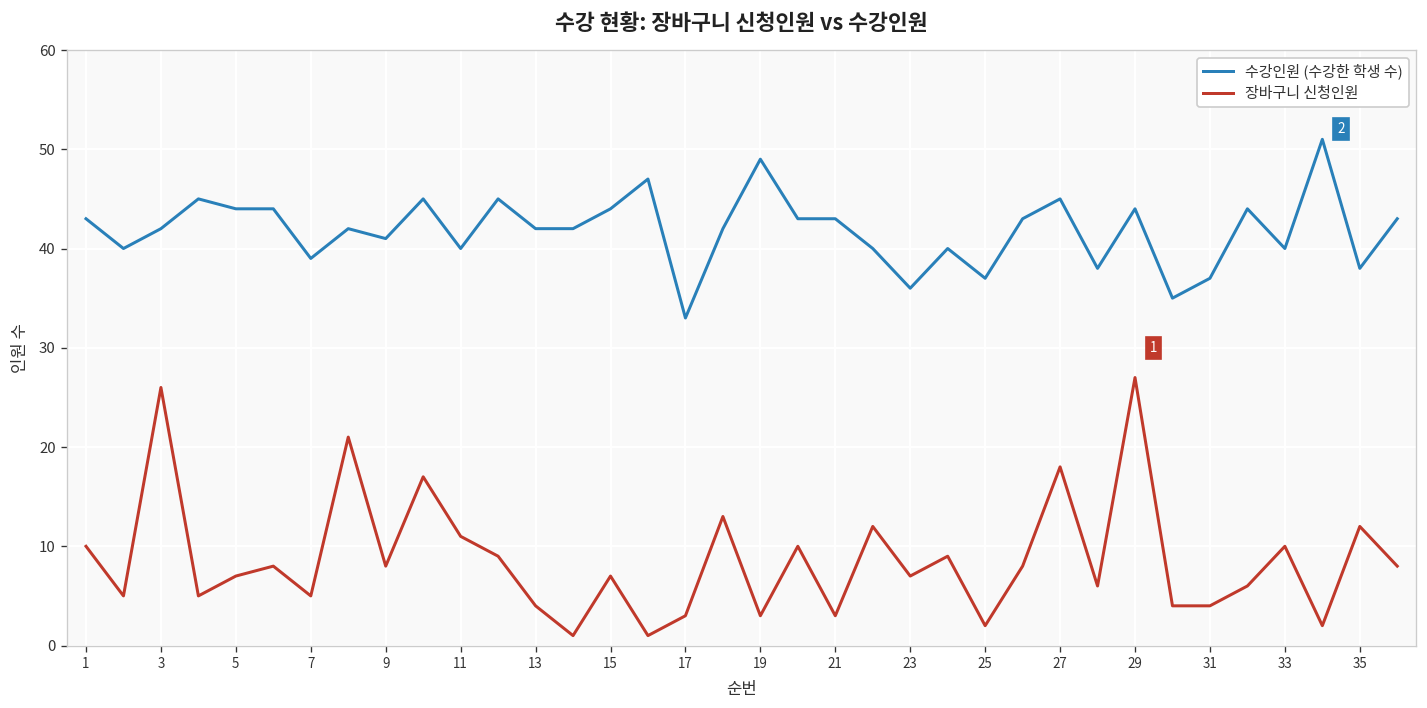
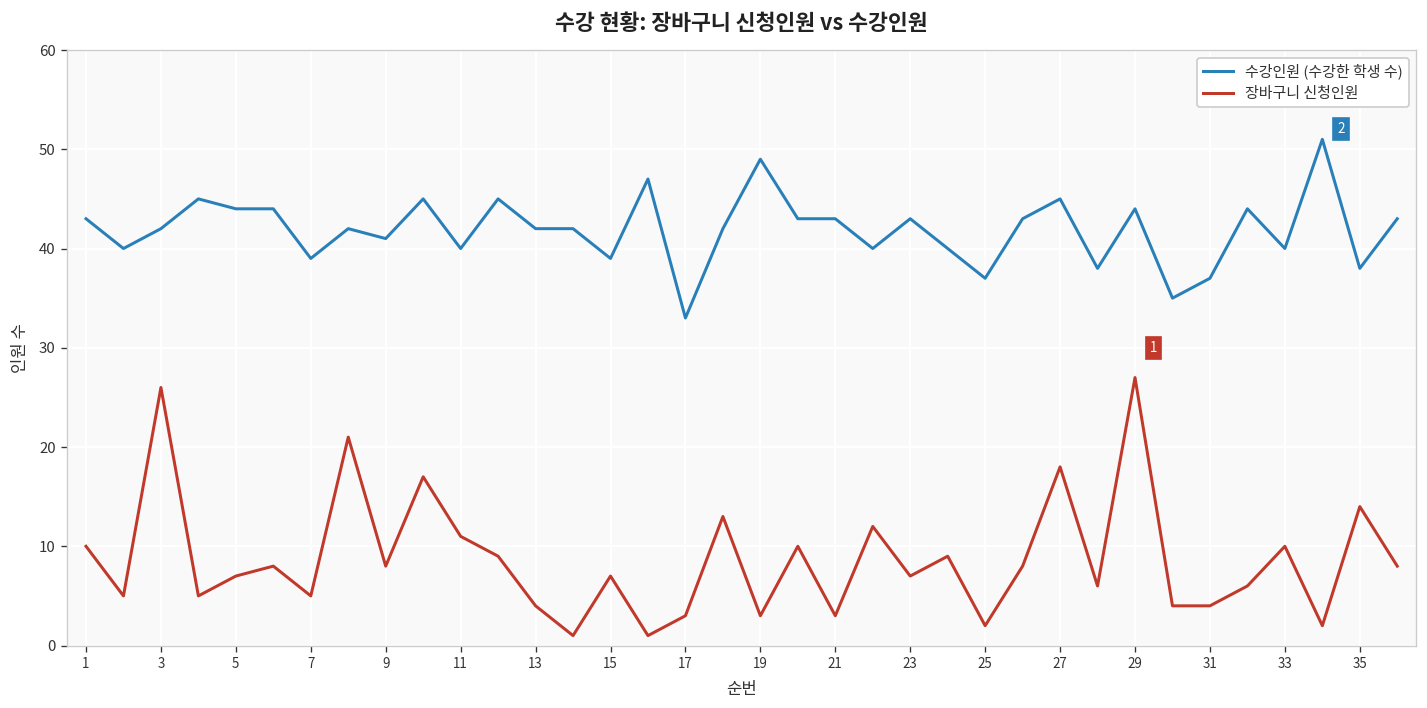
수강인원 (수강한 학생 수), 15: 44 -> 39
수강인원 (수강한 학생 수), 23: 36 -> 43
장바구니 신청인원, 35: 12 -> 14
